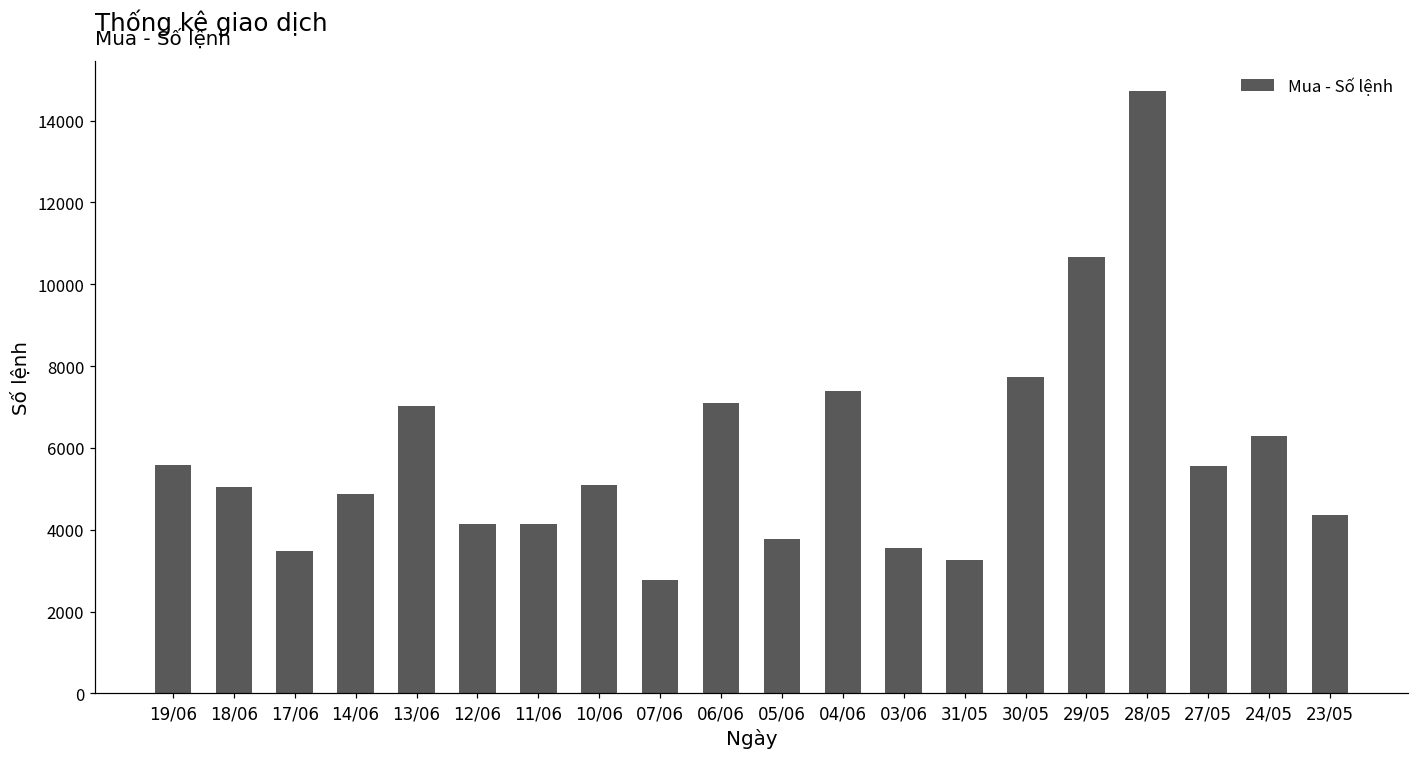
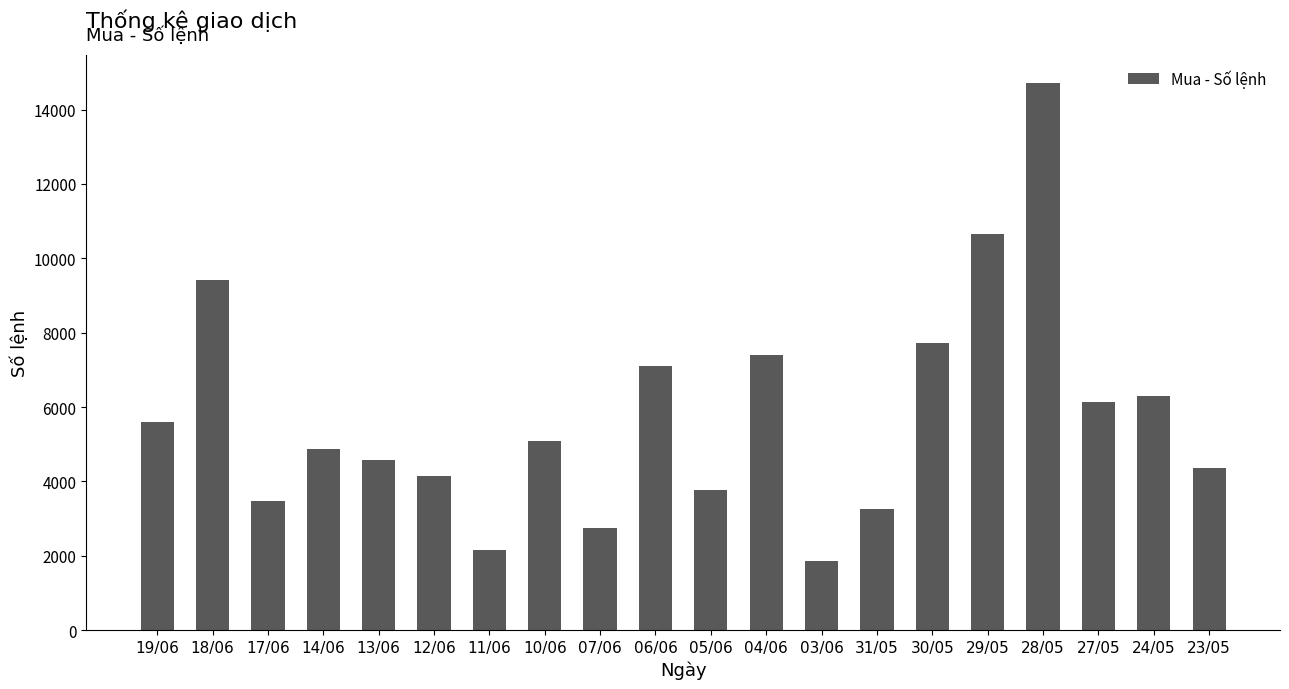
18/06: 5000 -> 9400
13/06: 7000 -> 4600
11/06: 4100 -> 2200
03/06: 3600 -> 1900
27/05: 5600 -> 6100
